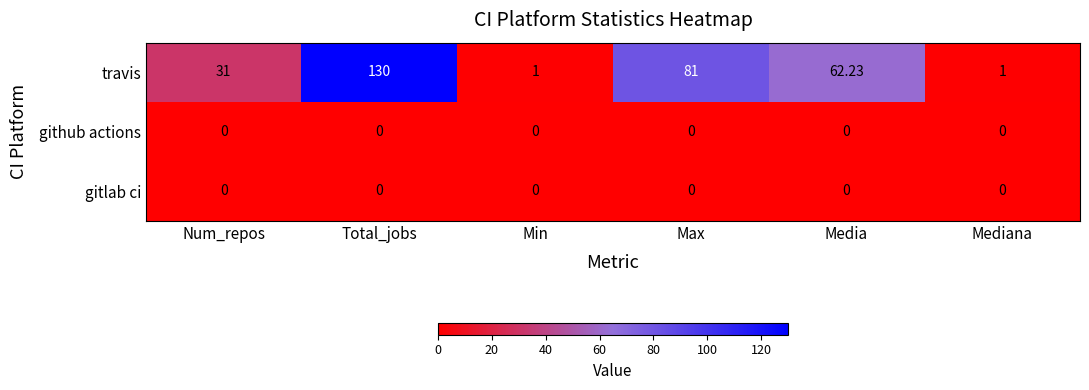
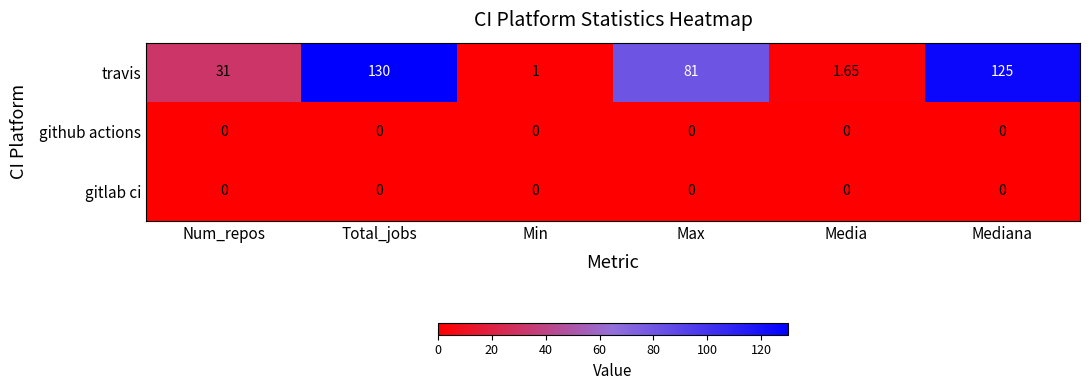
travis, Media: 62.23 -> 1.65
travis, Mediana: 1 -> 125
